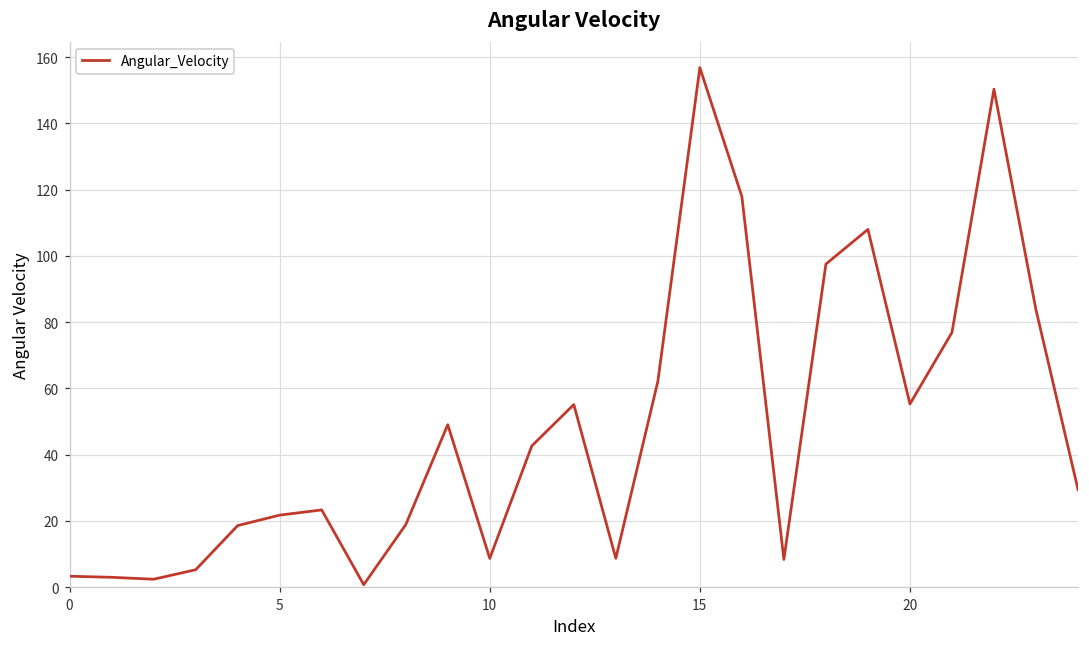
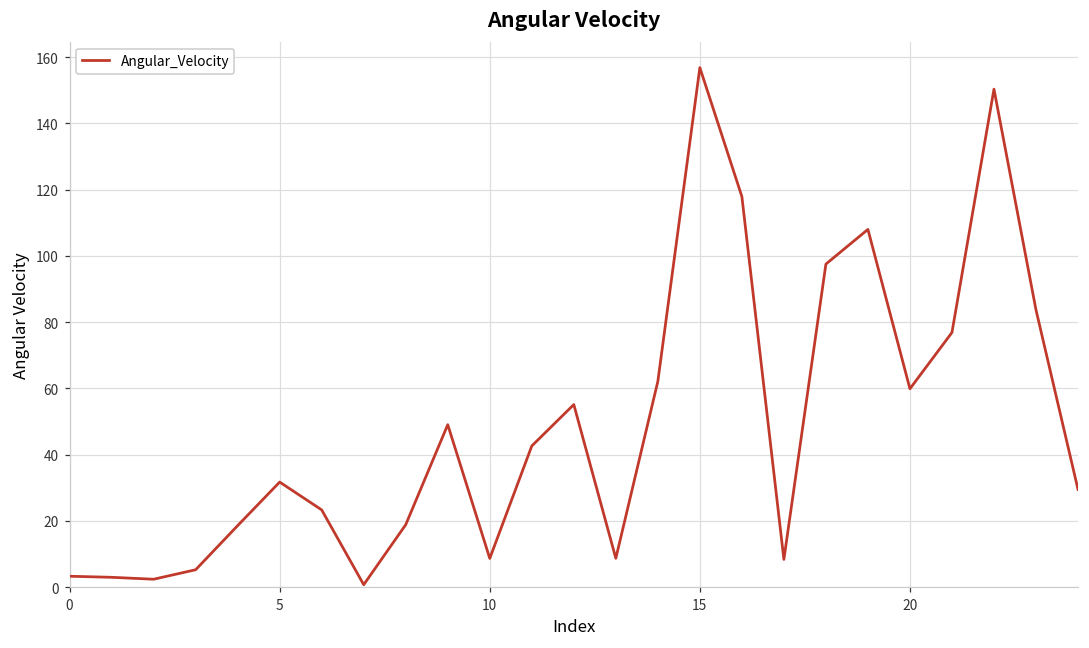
5: 22 -> 32
20: 55 -> 60
